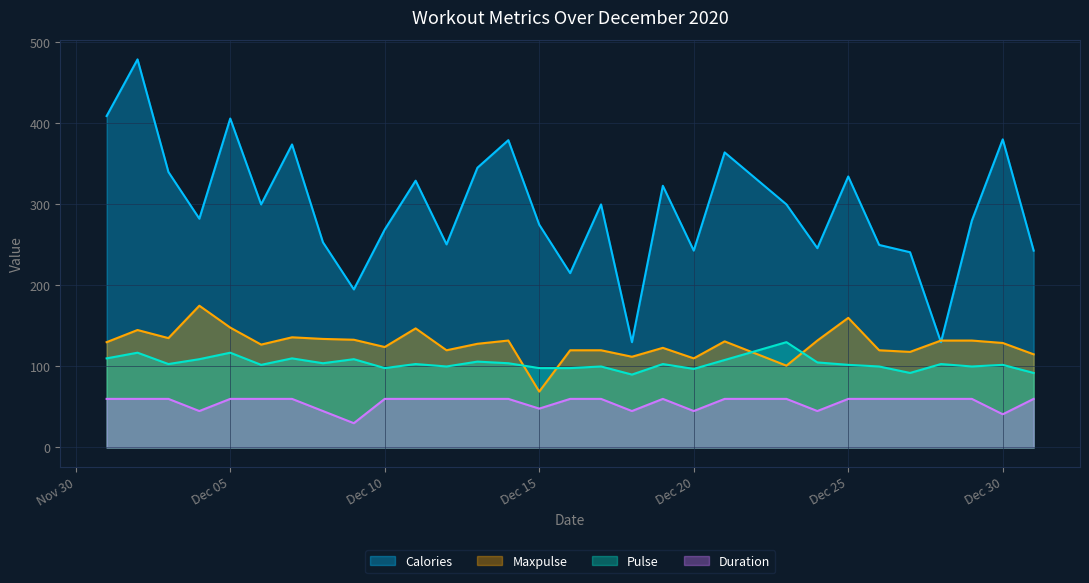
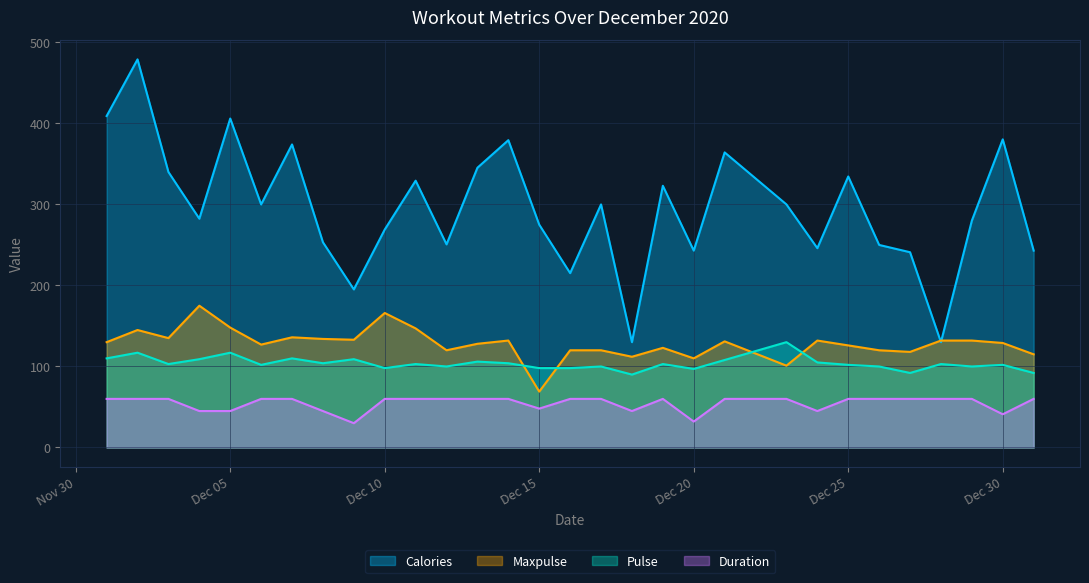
Duration, Dec 05: 60 -> 50
Maxpulse, Dec 10: 120 -> 170
Duration, Dec 20: 50 -> 30
Maxpulse, Dec 25: 160 -> 130
